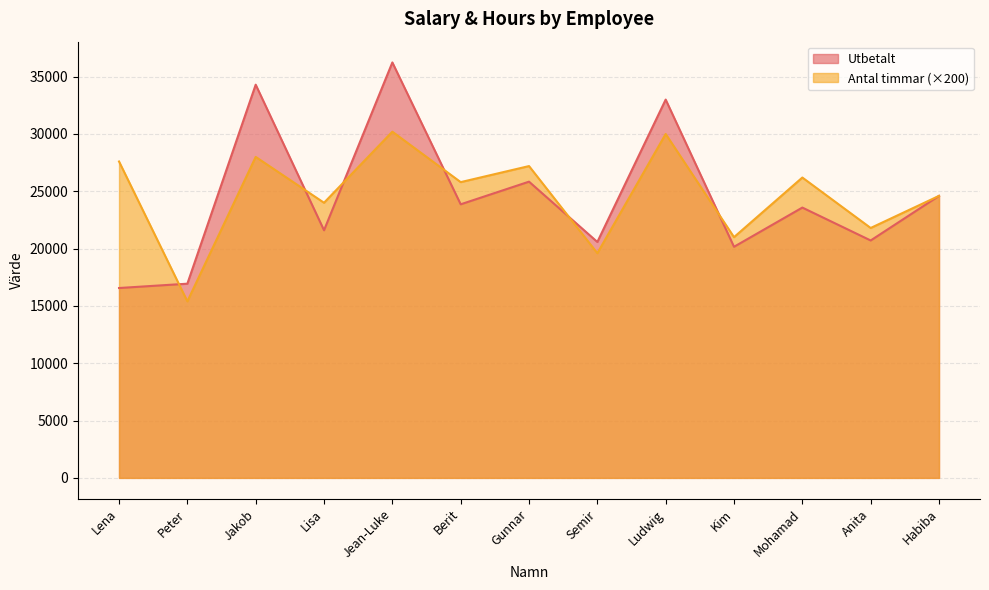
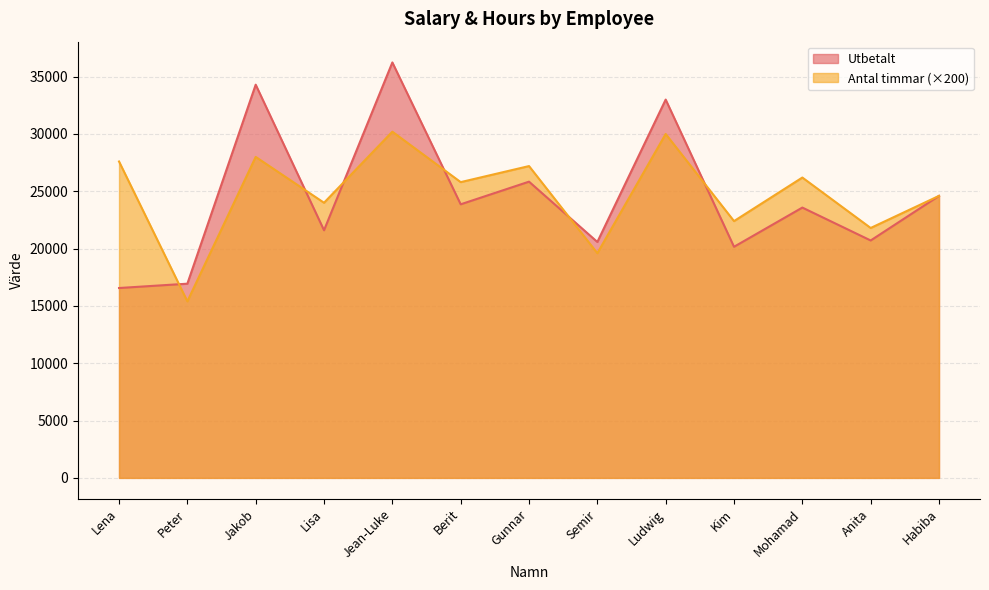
Antal timmar (×200), Kim: 21000 -> 22400
